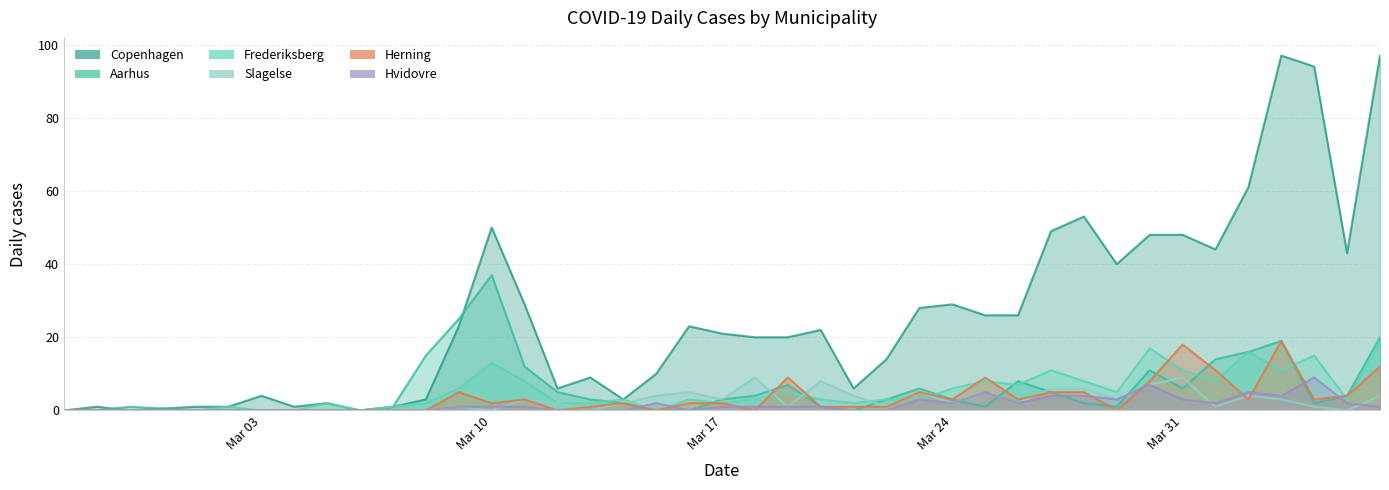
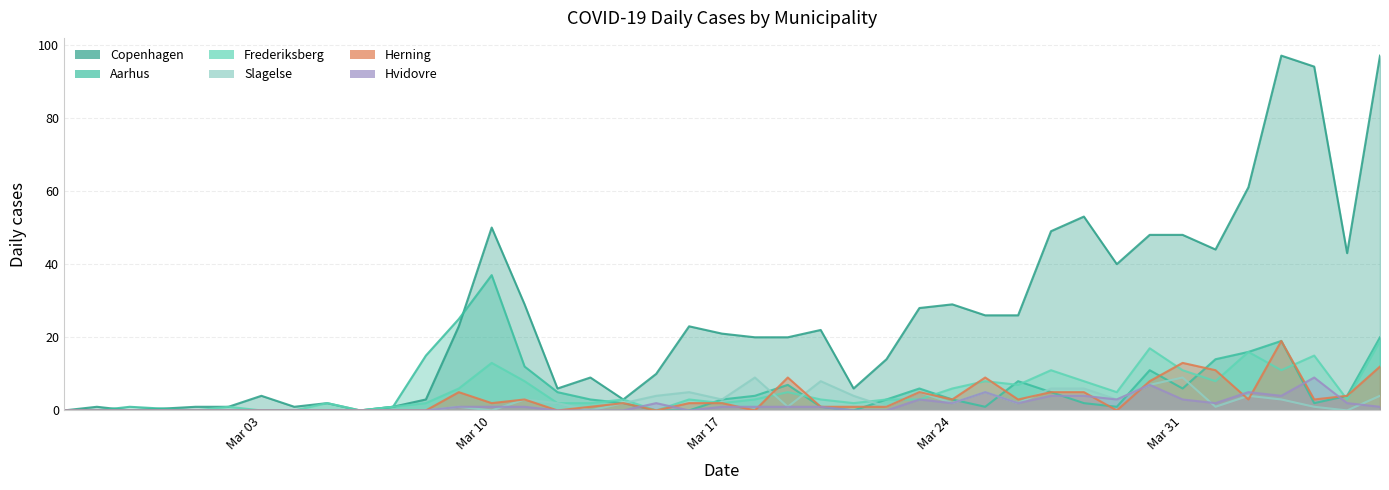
Herning, Mar 31: 18 -> 13
